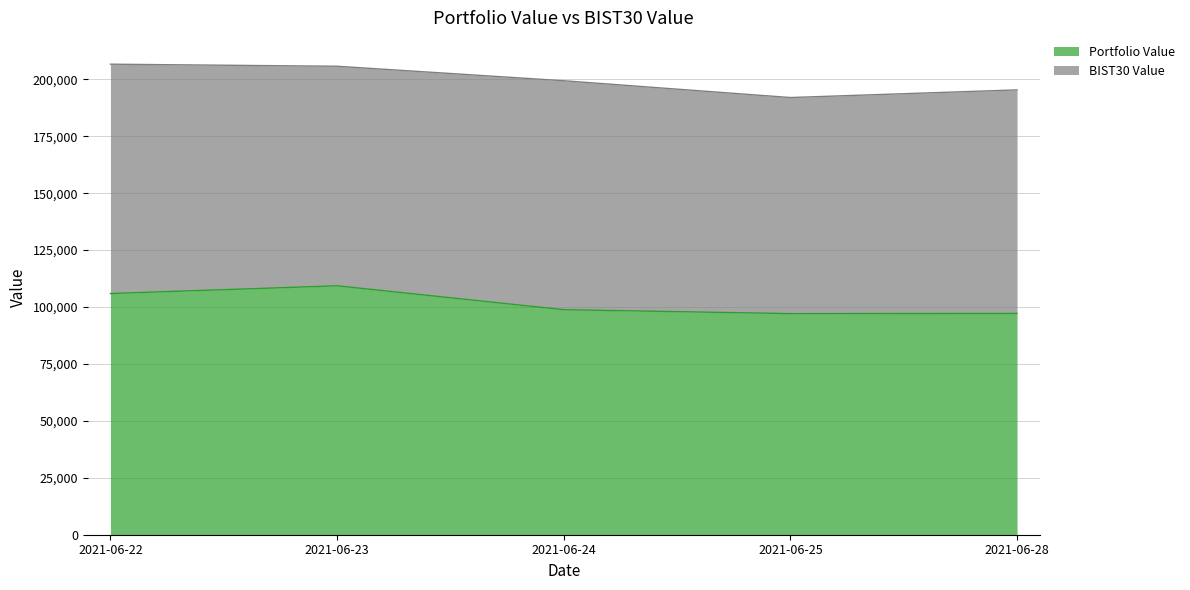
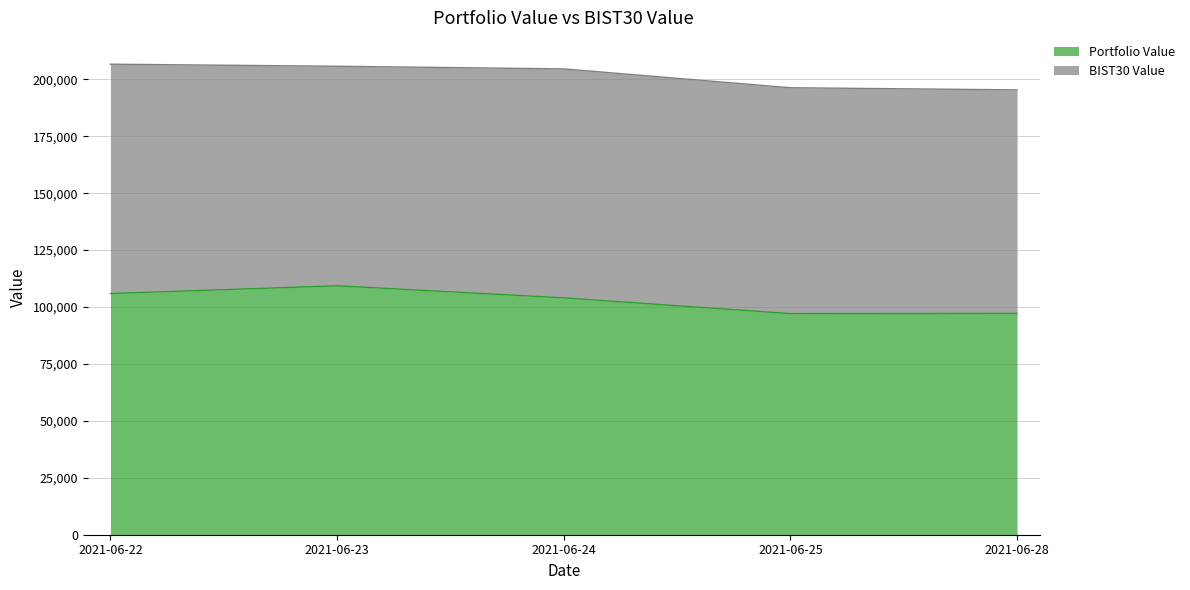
Portfolio Value, 2021-06-24: 99,000 -> 104,000
BIST30 Value, 2021-06-25: 95,000 -> 99,000
